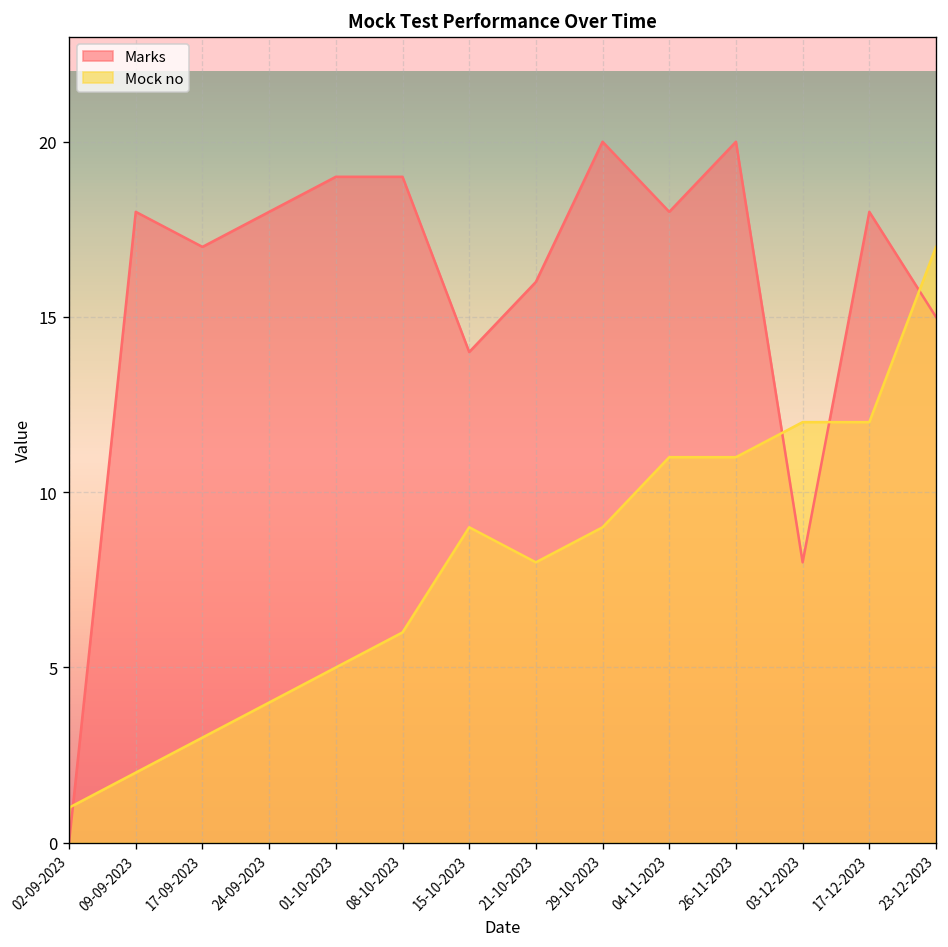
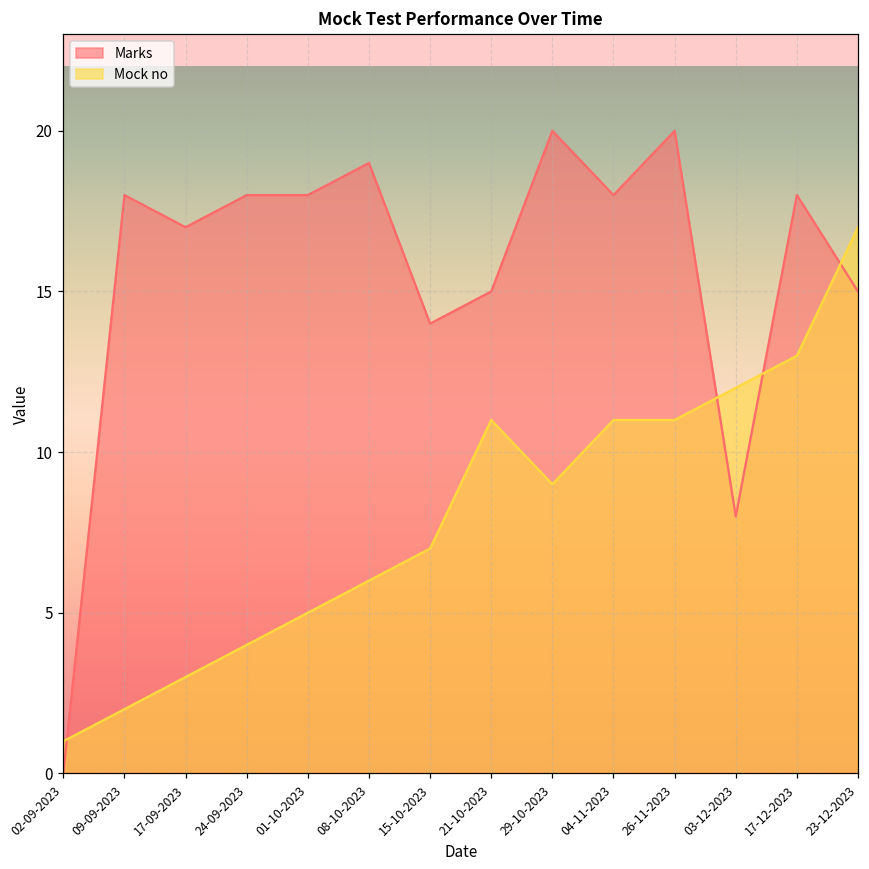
Marks, 01-10-2023: 19 -> 18
Mock no, 15-10-2023: 9 -> 7
Marks, 21-10-2023: 16 -> 15
Mock no, 21-10-2023: 8 -> 11
Mock no, 17-12-2023: 12 -> 13
